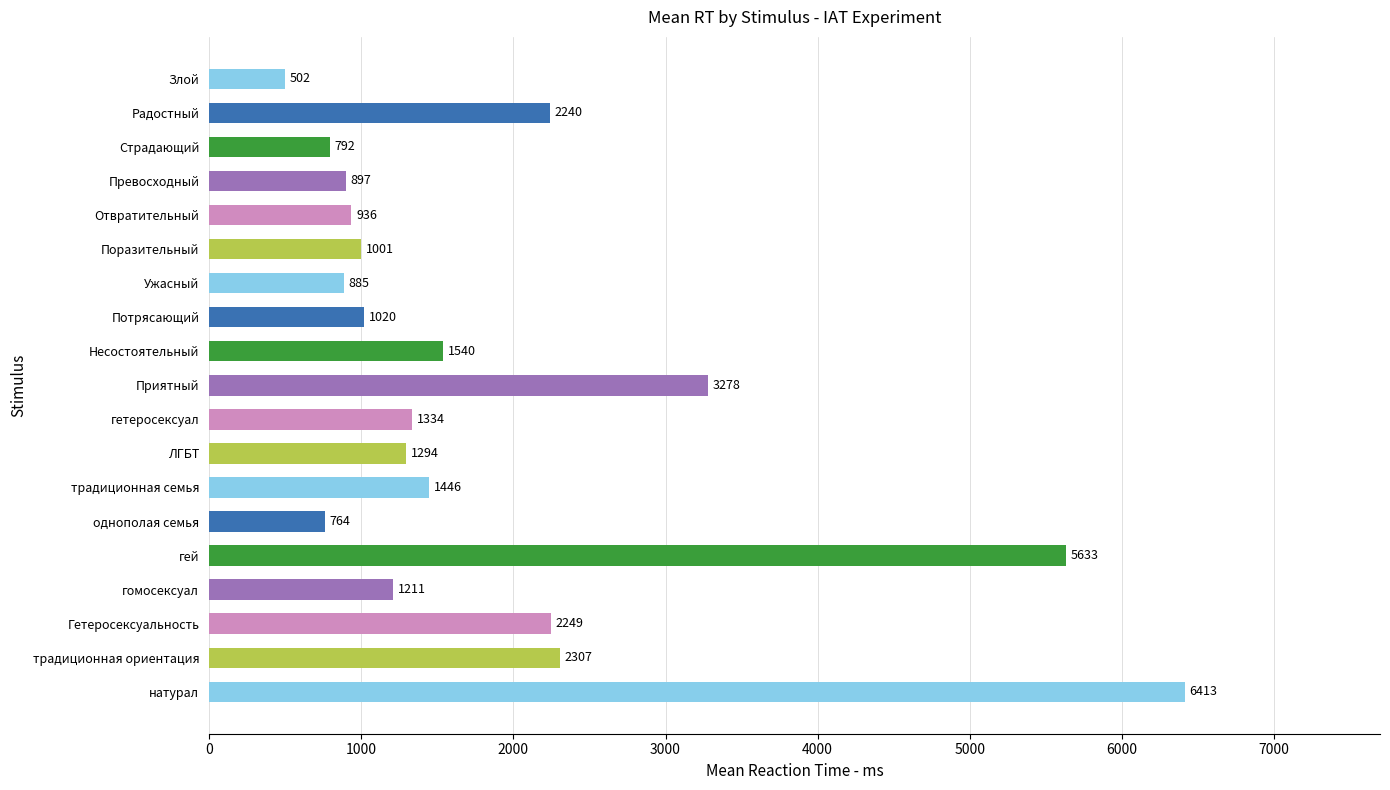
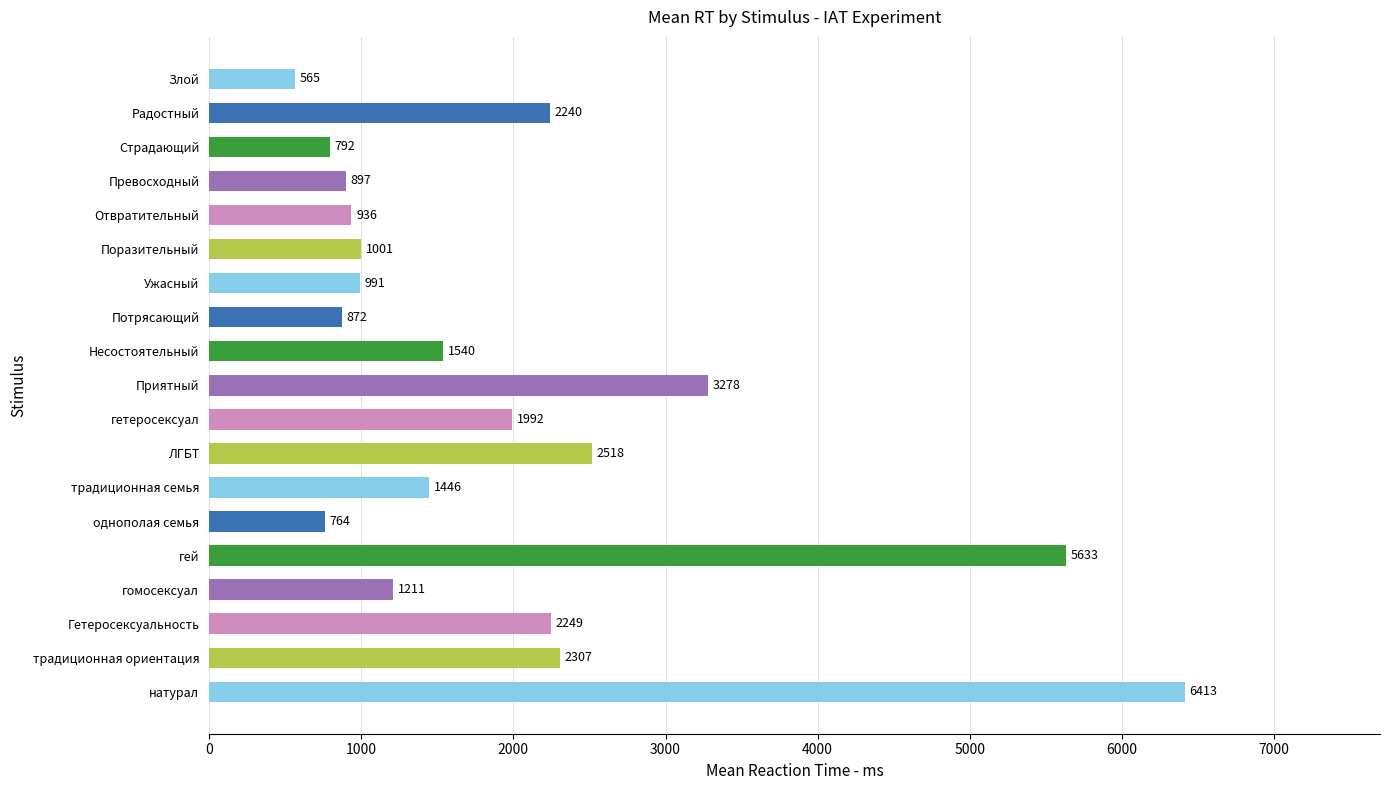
Злой: 502 -> 565
Ужасный: 885 -> 991
Потрясающий: 1020 -> 872
гетеросексуал: 1334 -> 1992
ЛГБТ: 1294 -> 2518
